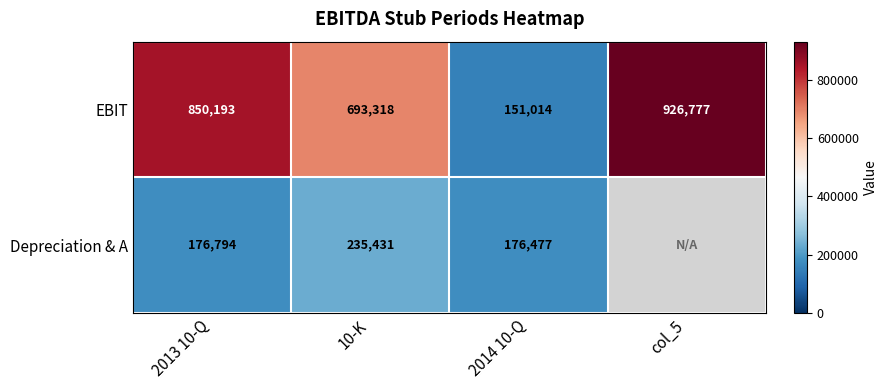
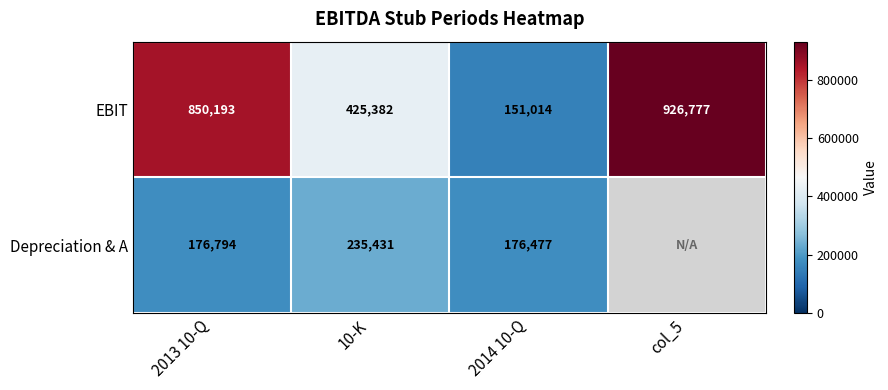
EBIT, 10-K: 693,318 -> 425,382
